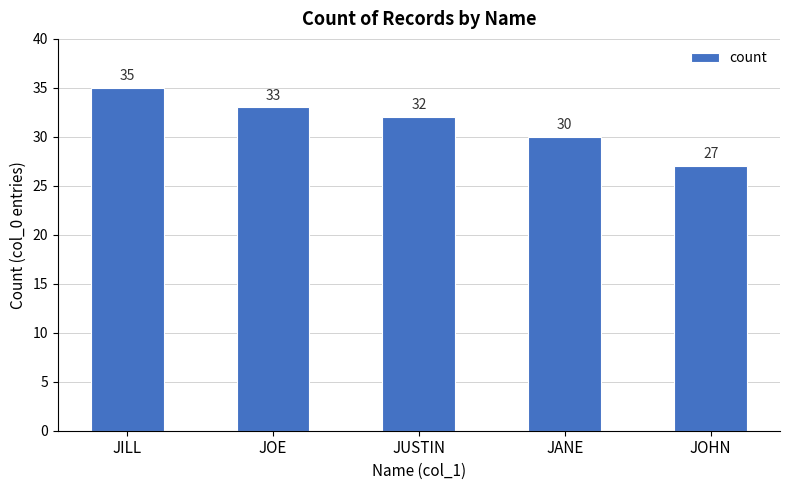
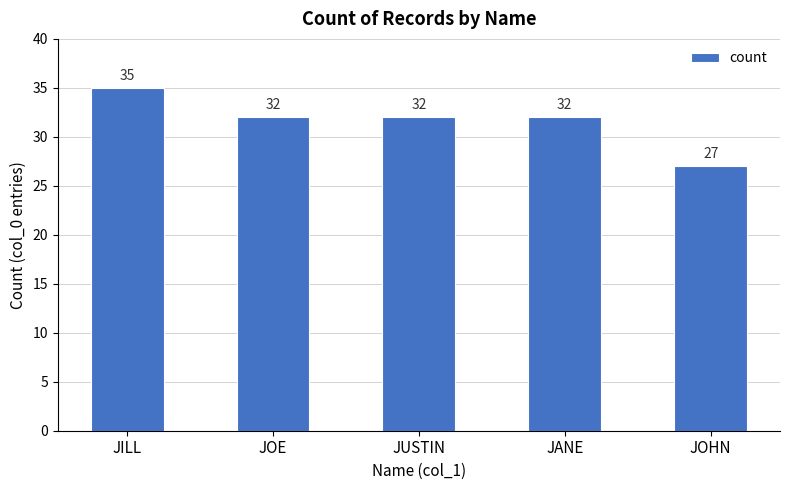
JOE: 33 -> 32
JANE: 30 -> 32
